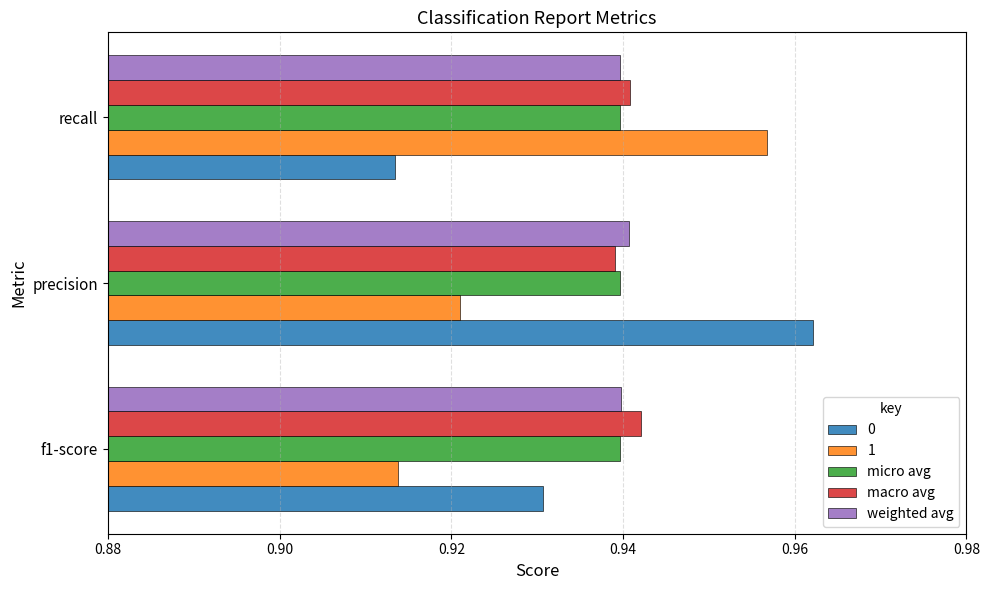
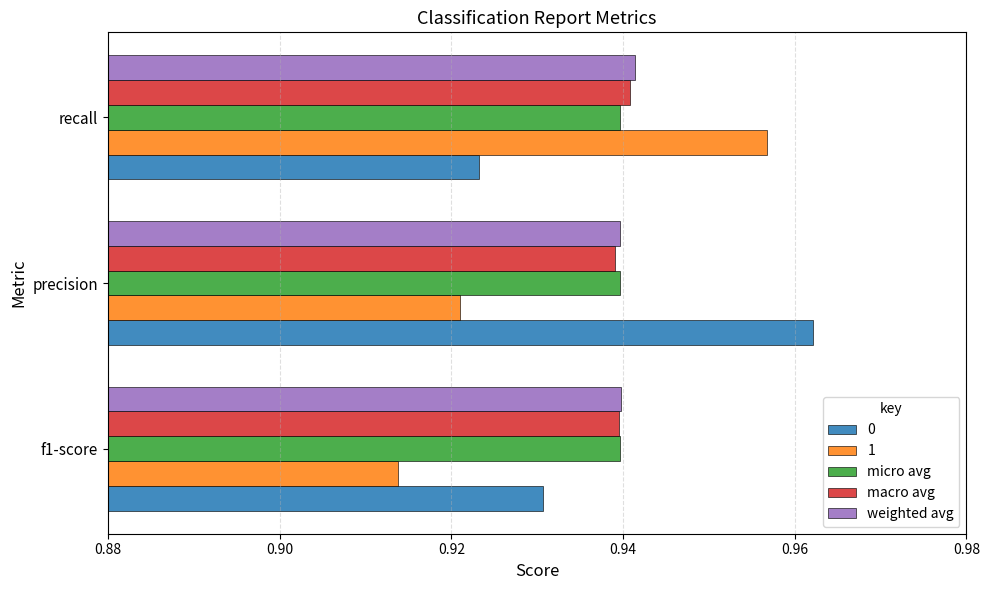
weighted avg, recall: 0.940 -> 0.941
0, recall: 0.913 -> 0.923
weighted avg, precision: 0.941 -> 0.940
macro avg, f1-score: 0.942 -> 0.940
